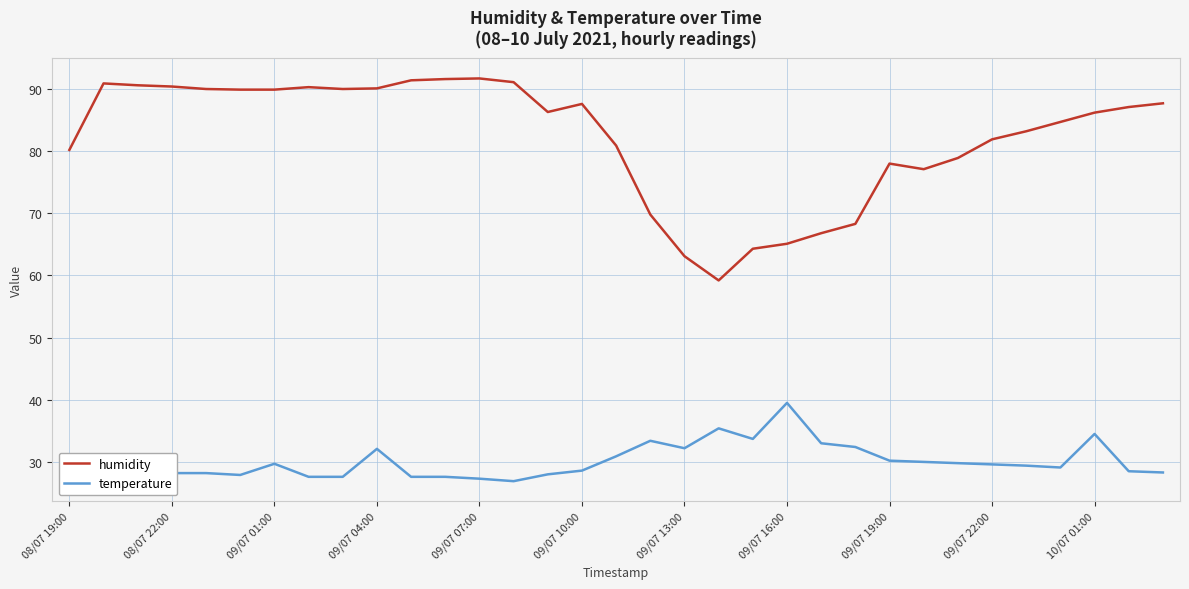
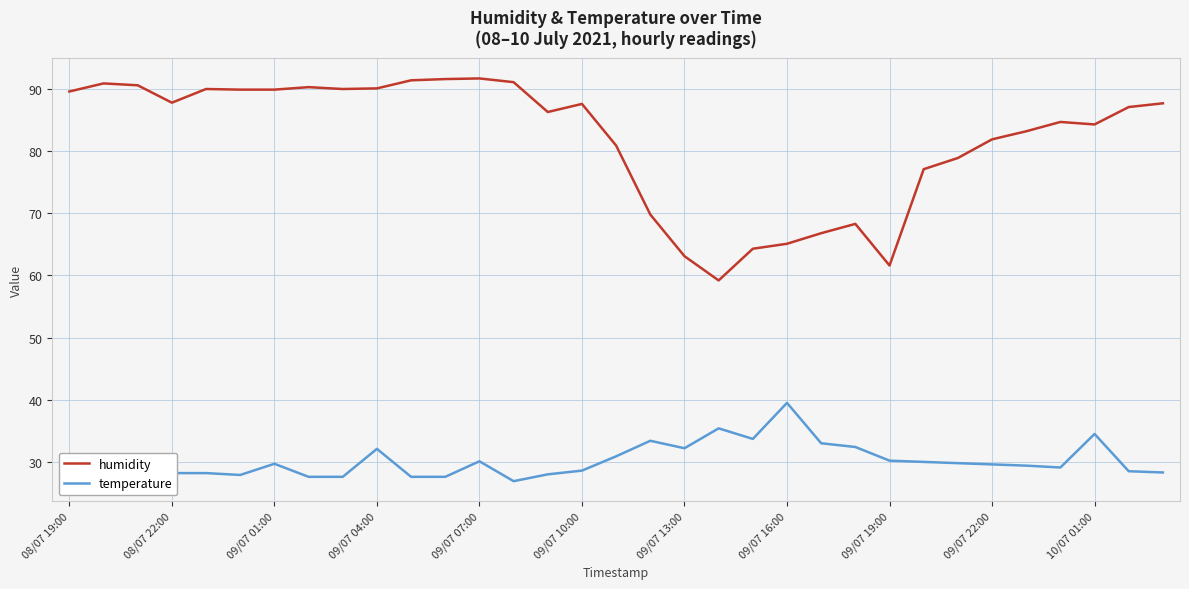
humidity, 08/07 19:00: 80 -> 90
humidity, 08/07 22:00: 90 -> 88
temperature, 09/07 07:00: 27 -> 30
humidity, 09/07 19:00: 78 -> 62
humidity, 10/07 01:00: 86 -> 84
